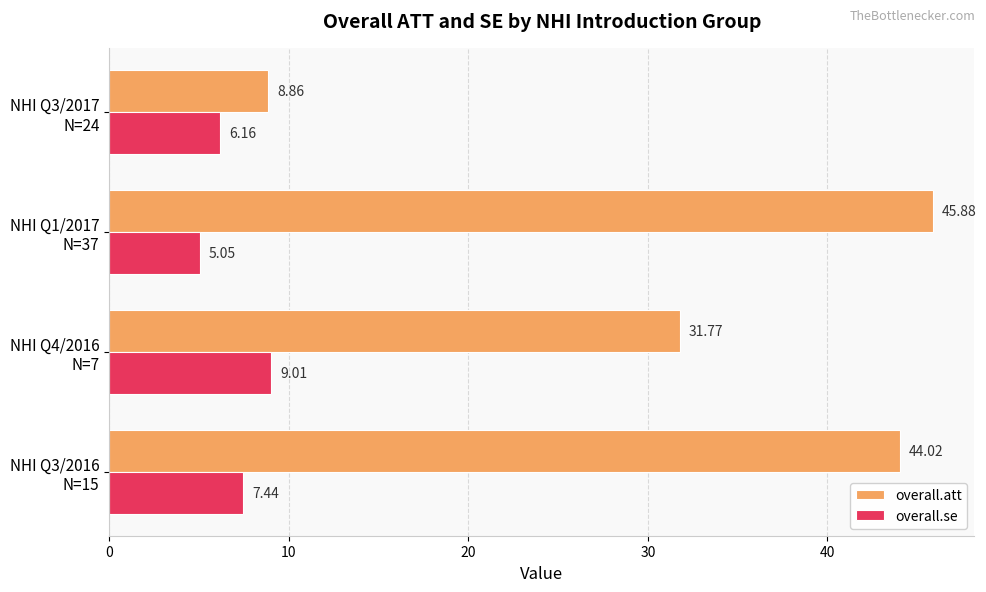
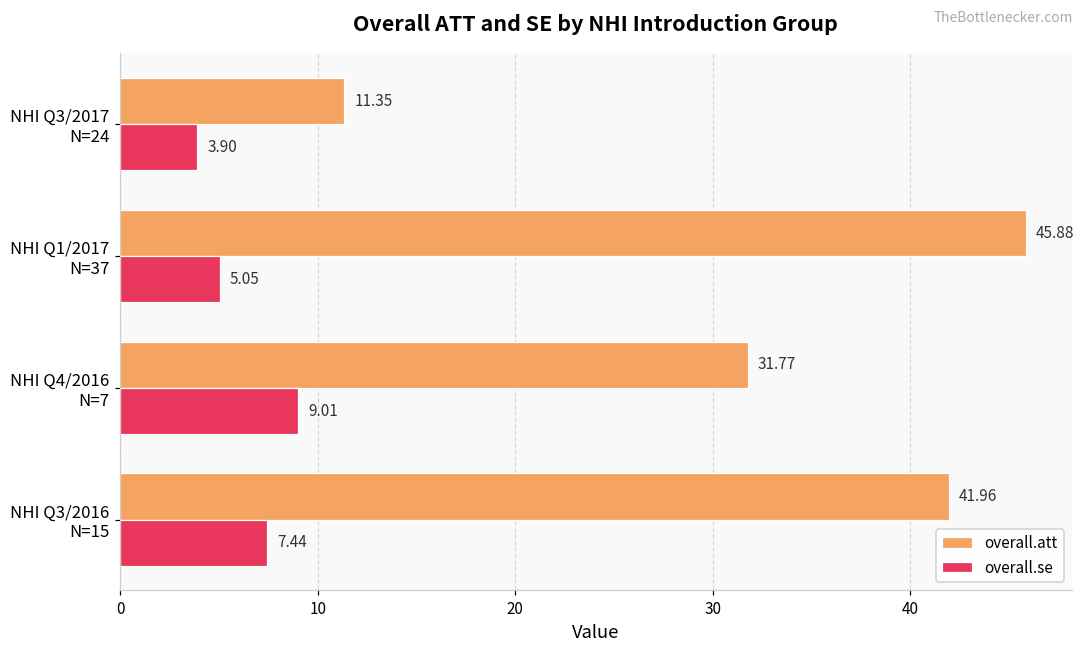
overall.att, NHI Q3/2017 N=24: 8.86 -> 11.35
overall.se, NHI Q3/2017 N=24: 6.16 -> 3.90
overall.att, NHI Q3/2016 N=15: 44.02 -> 41.96
